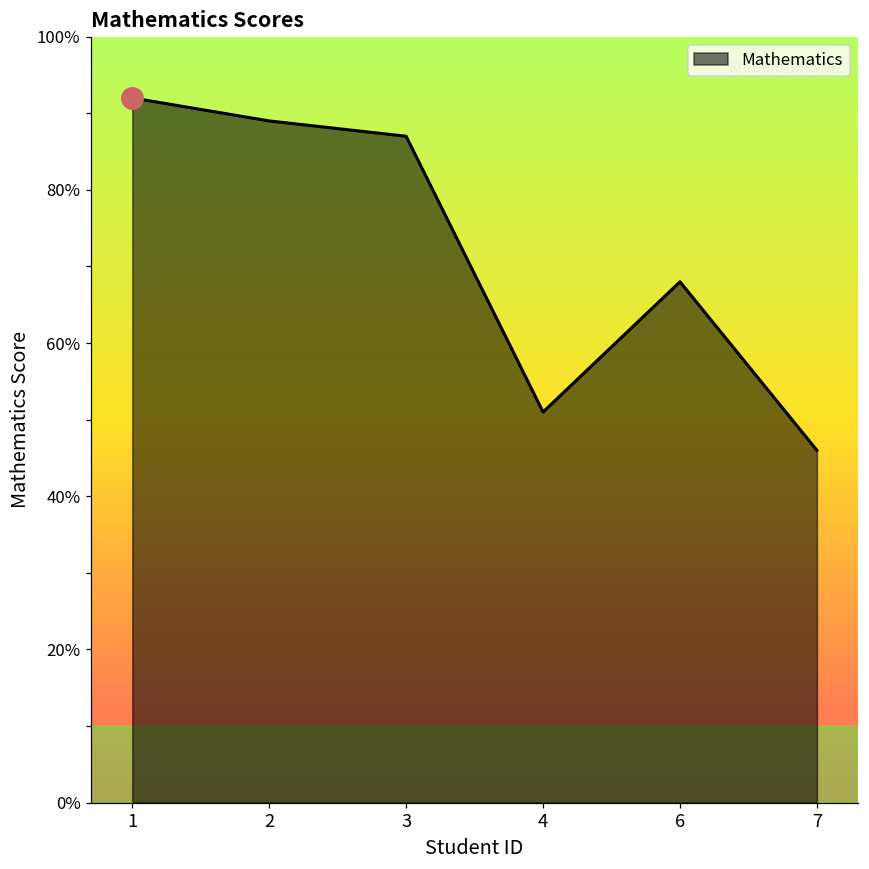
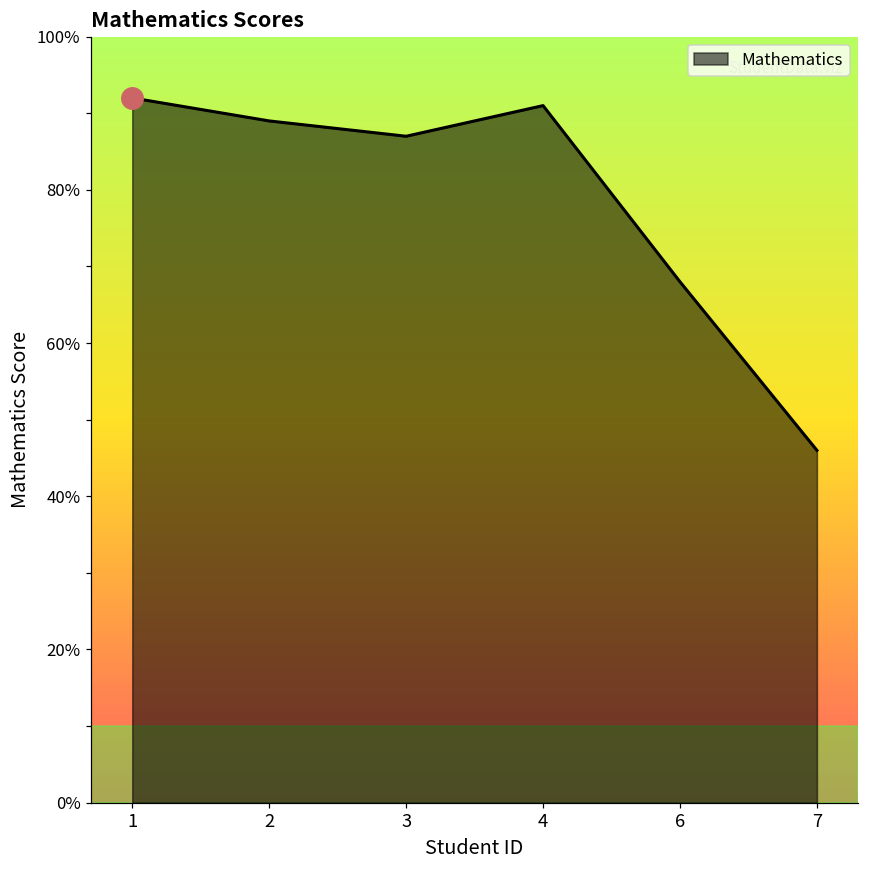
Mathematics, 4: 51% -> 91%
